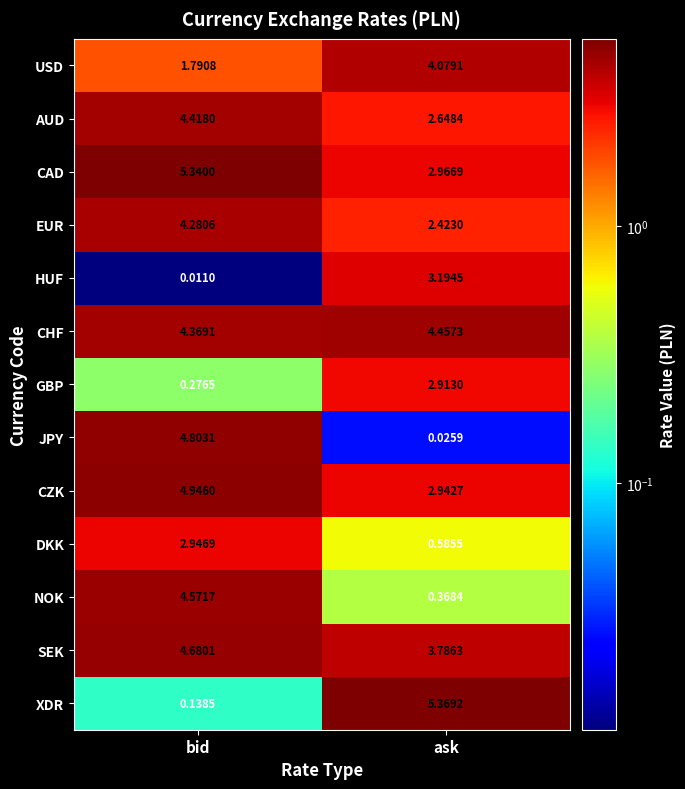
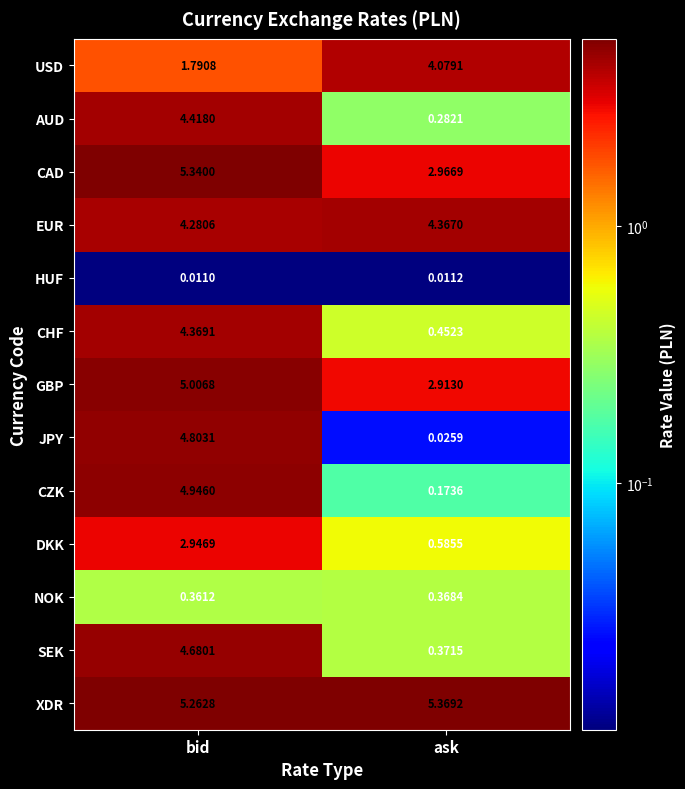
AUD, ask: 2.6484 -> 0.2821
EUR, ask: 2.4230 -> 4.3670
HUF, ask: 3.1945 -> 0.0112
CHF, ask: 4.4573 -> 0.4523
GBP, bid: 0.2765 -> 5.0068
CZK, ask: 2.9427 -> 0.1736
NOK, bid: 4.5717 -> 0.3612
SEK, ask: 3.7863 -> 0.3715
XDR, bid: 0.1385 -> 5.2628
